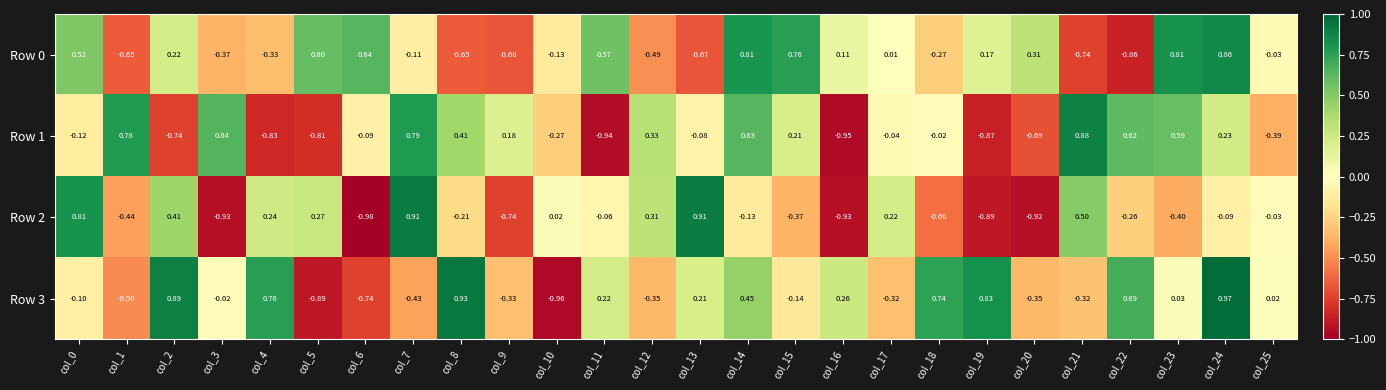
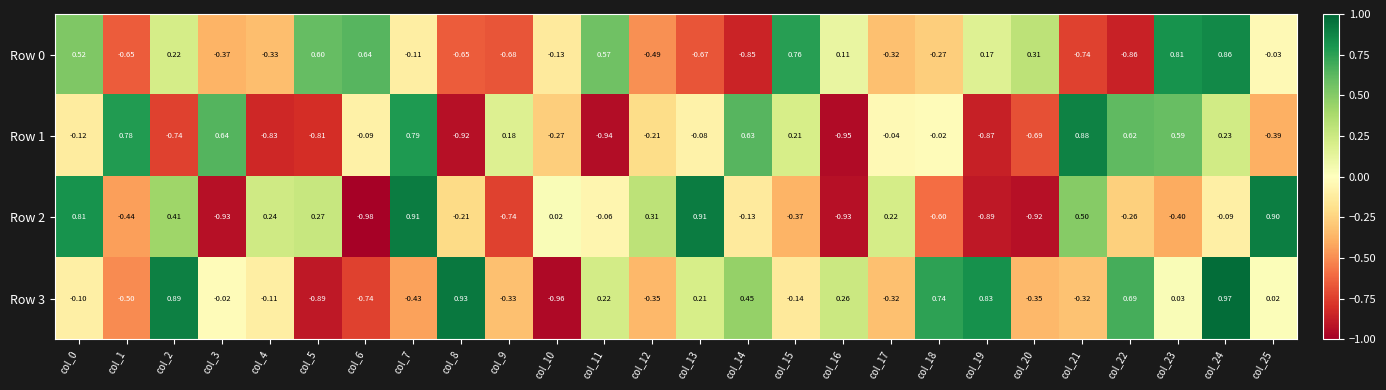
Row 0, col_14: 0.81 -> -0.85
Row 0, col_17: 0.01 -> -0.32
Row 1, col_8: 0.41 -> -0.92
Row 1, col_12: 0.33 -> -0.21
Row 2, col_25: -0.03 -> 0.90
Row 3, col_4: 0.76 -> -0.11
